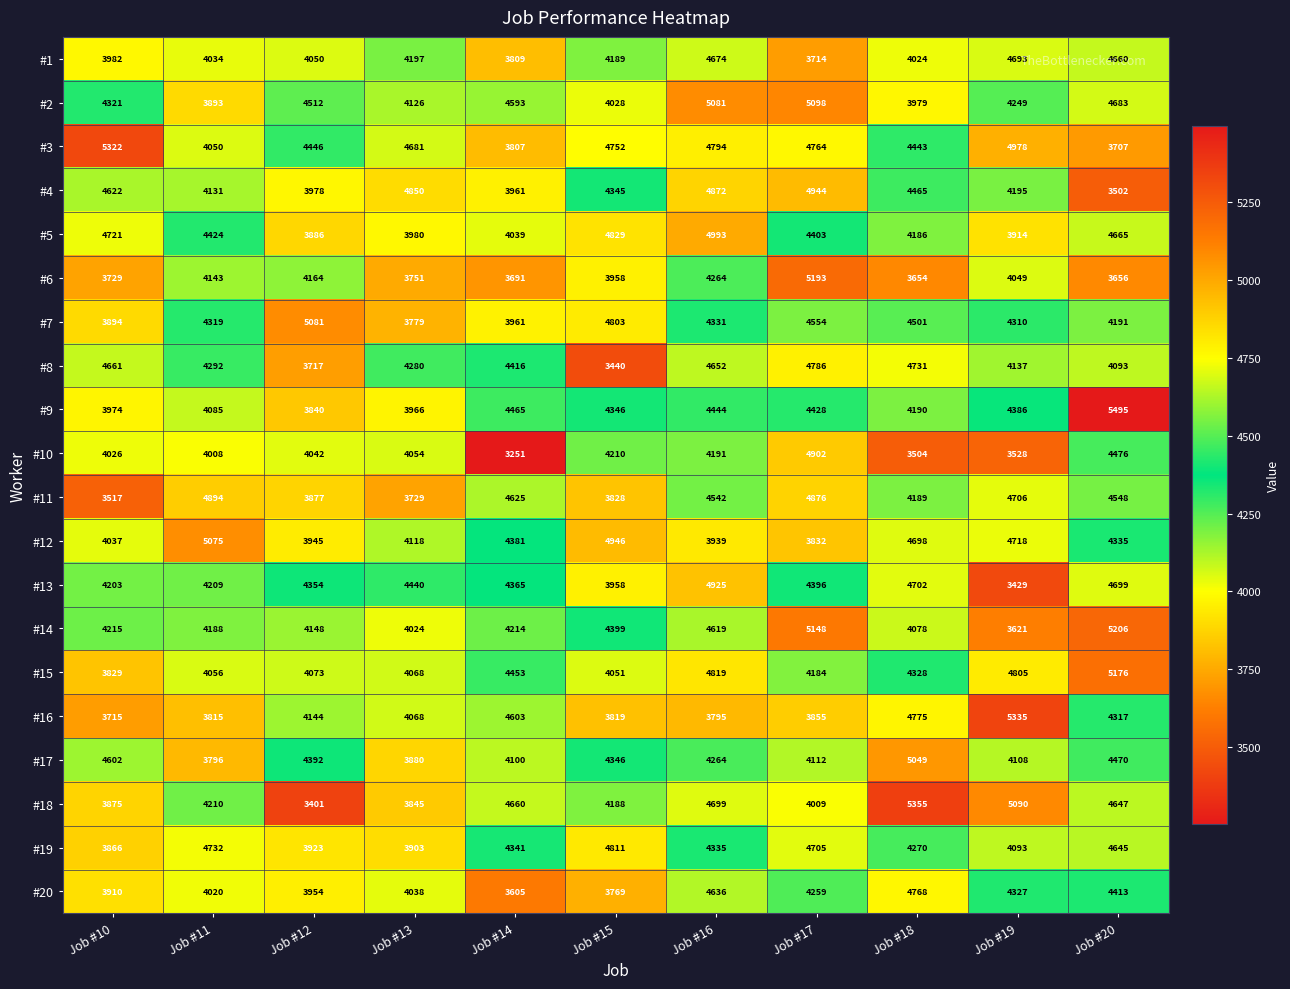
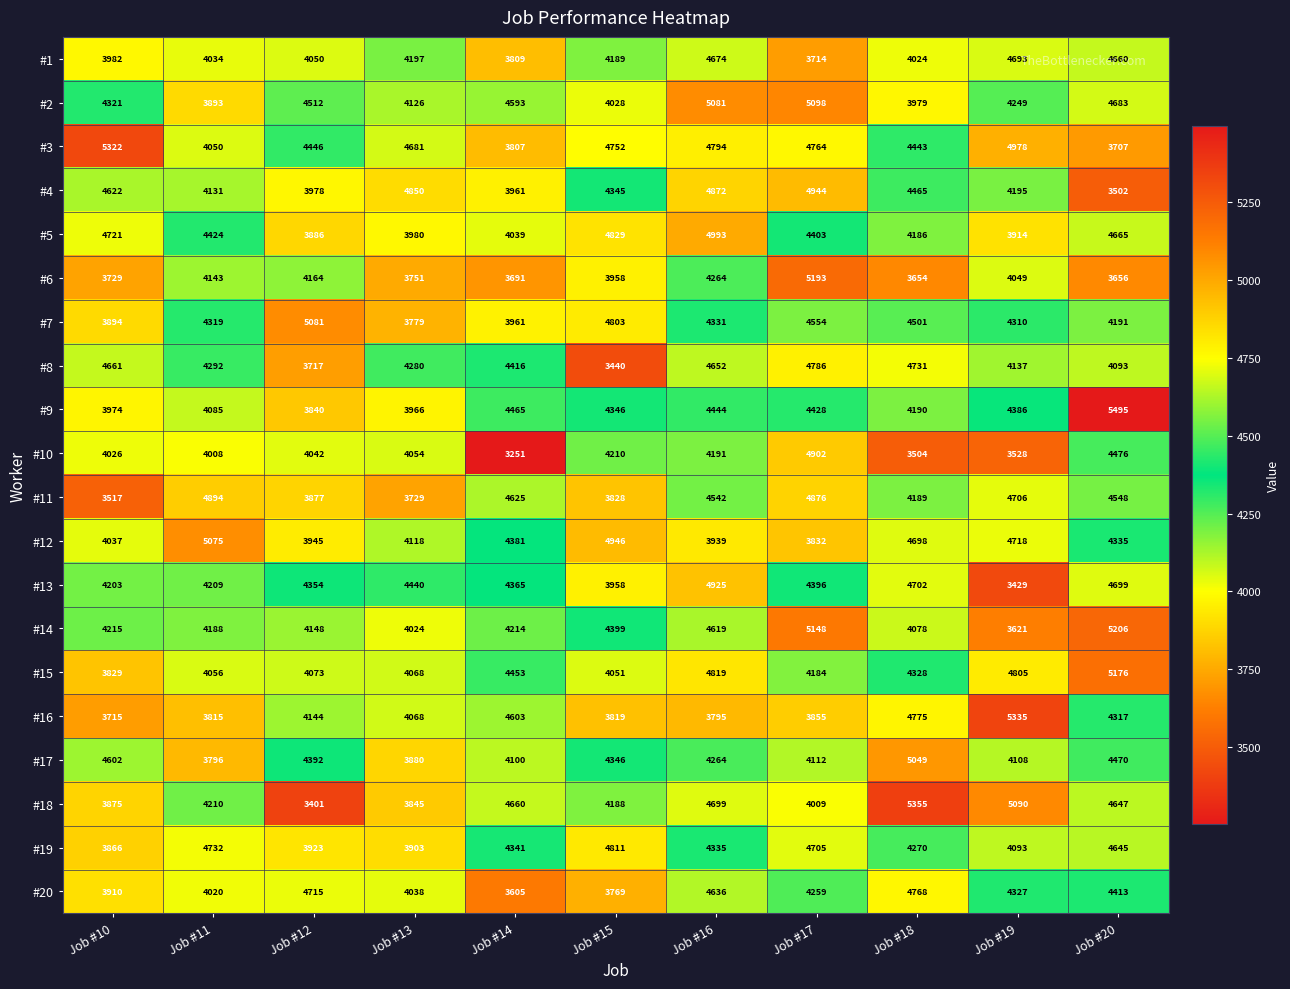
#20, Job #12: 3954 -> 4715
